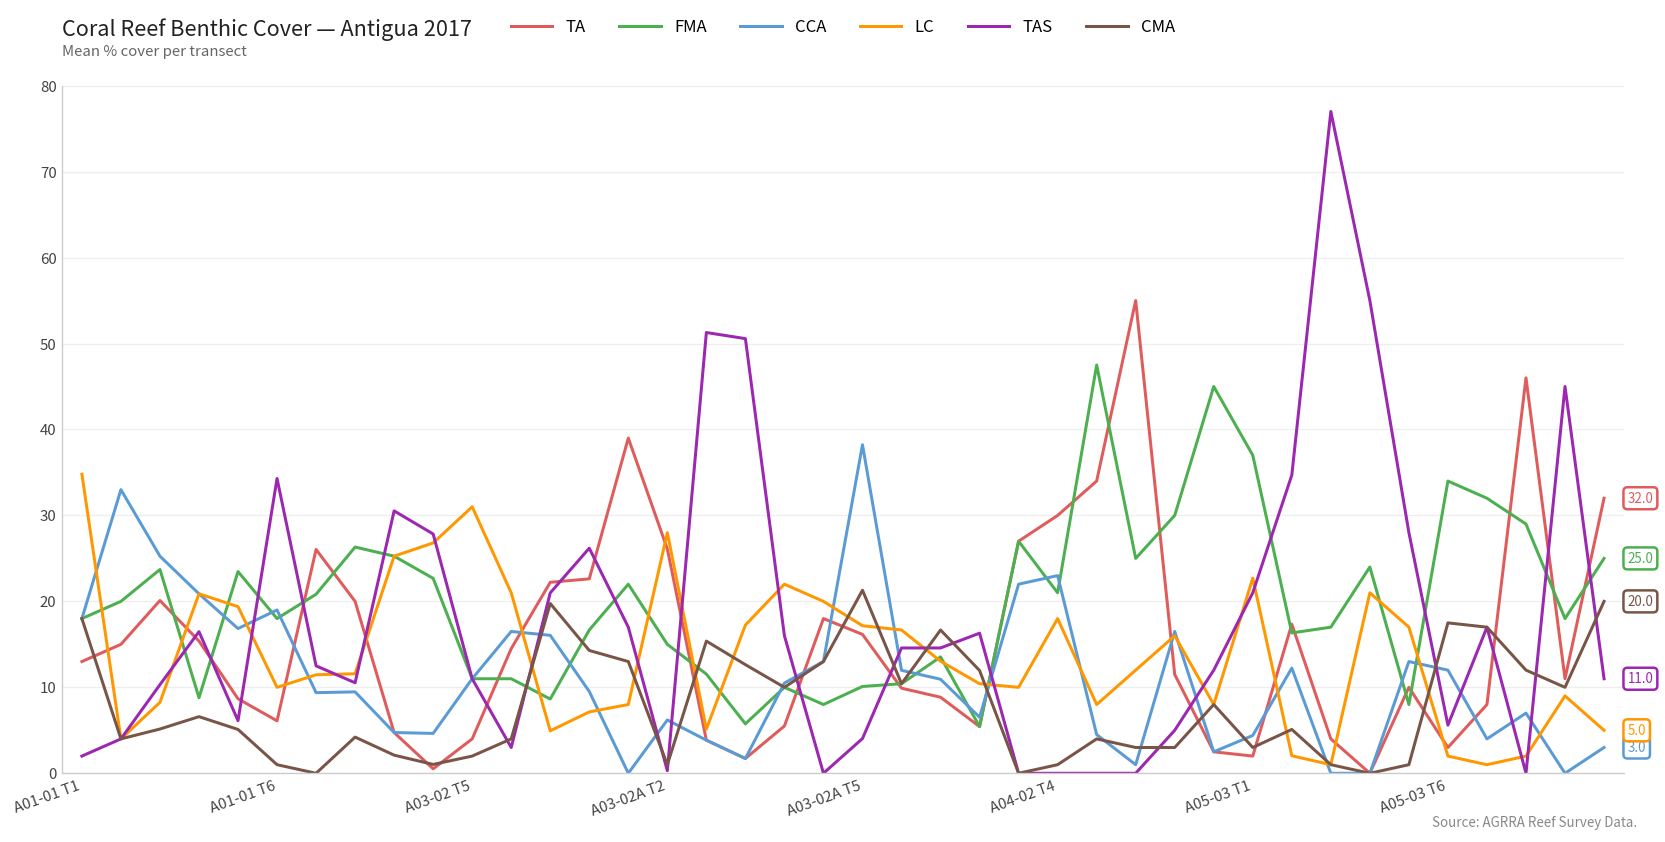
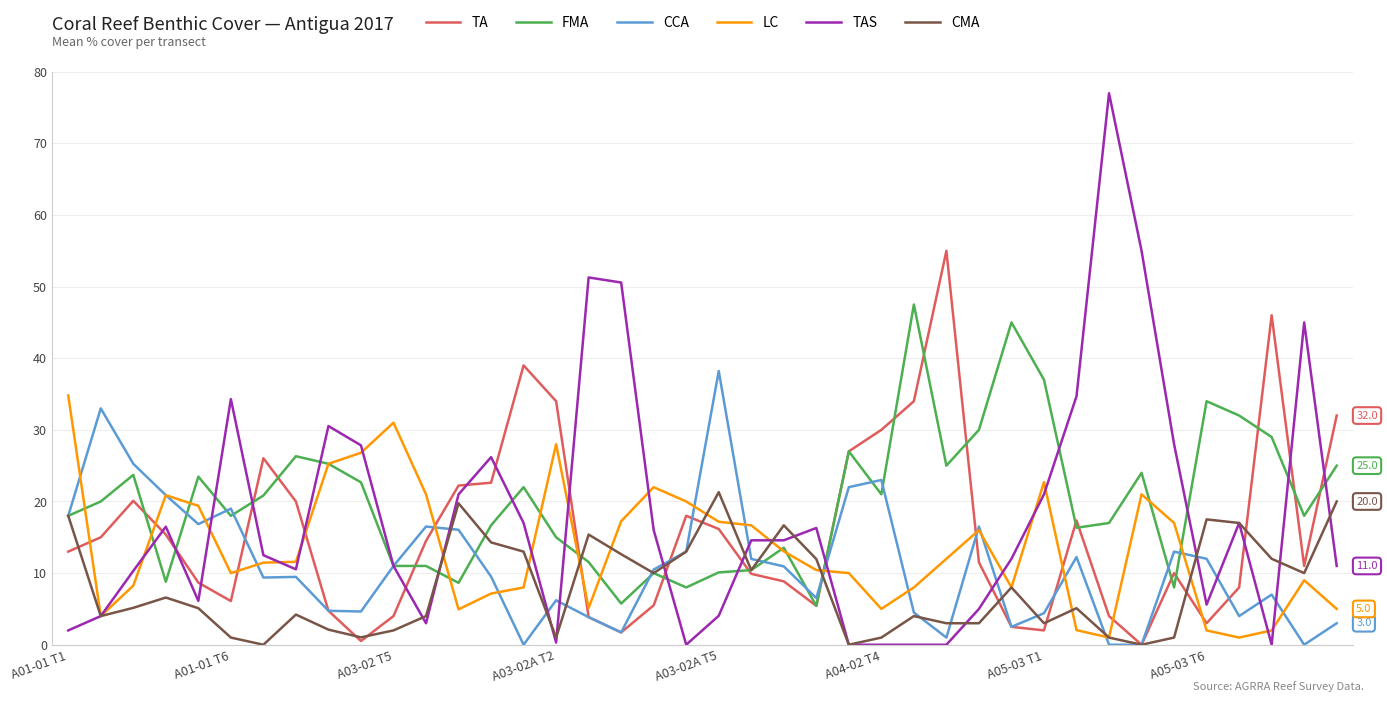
TA, A03-02A T2: 26 -> 34
LC, A04-02 T4: 18 -> 5
